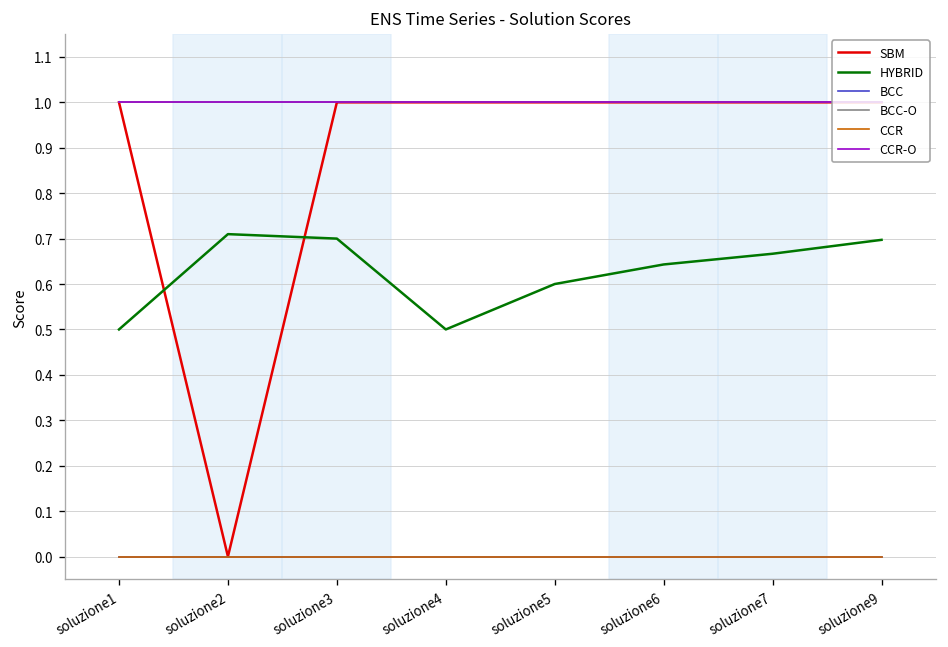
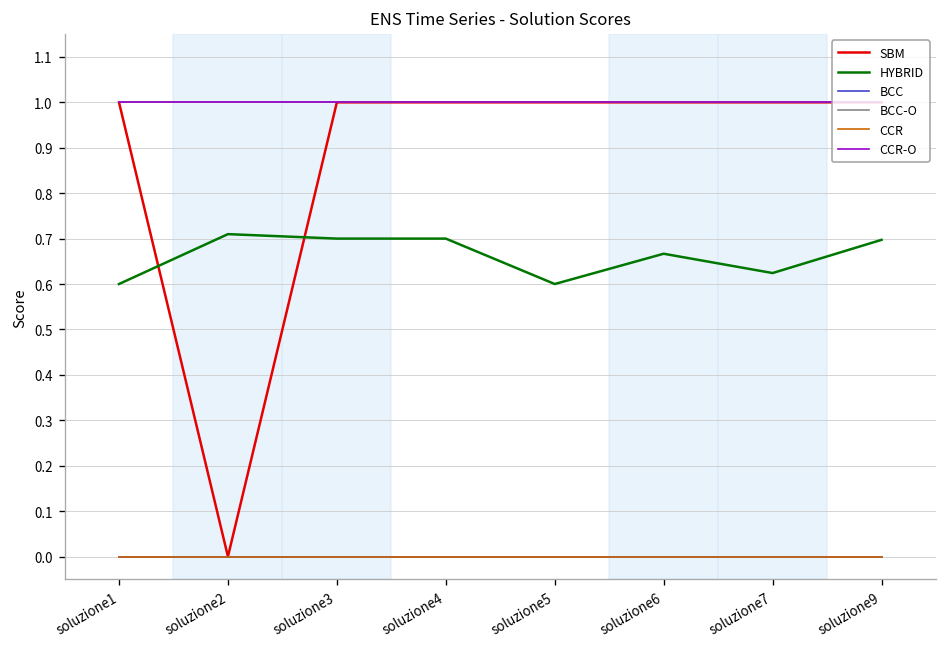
HYBRID, soluzione1: 0.5 -> 0.6
HYBRID, soluzione4: 0.5 -> 0.7
HYBRID, soluzione6: 0.64 -> 0.67
HYBRID, soluzione7: 0.67 -> 0.62
